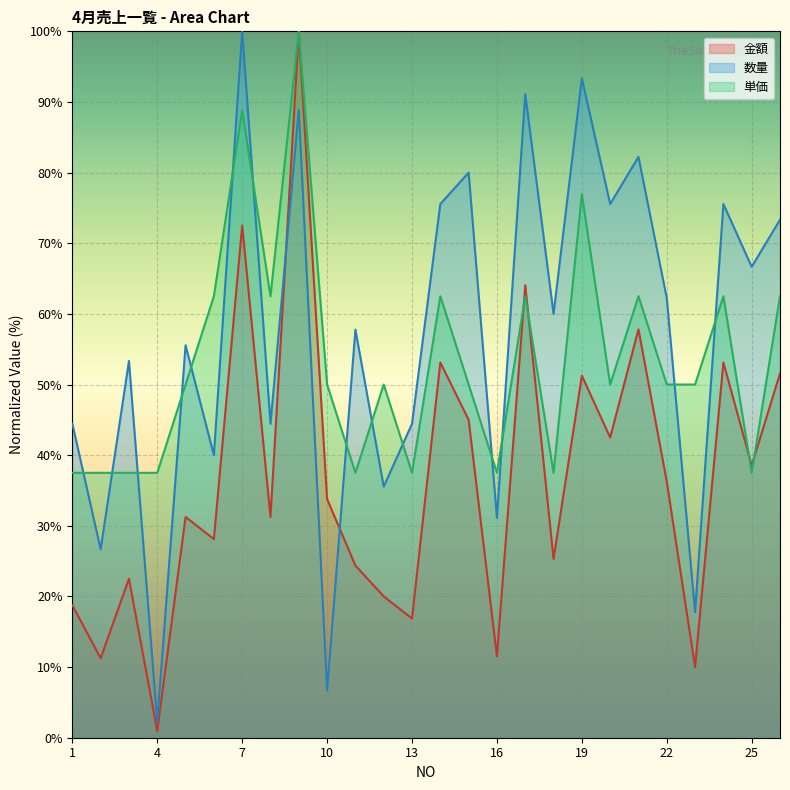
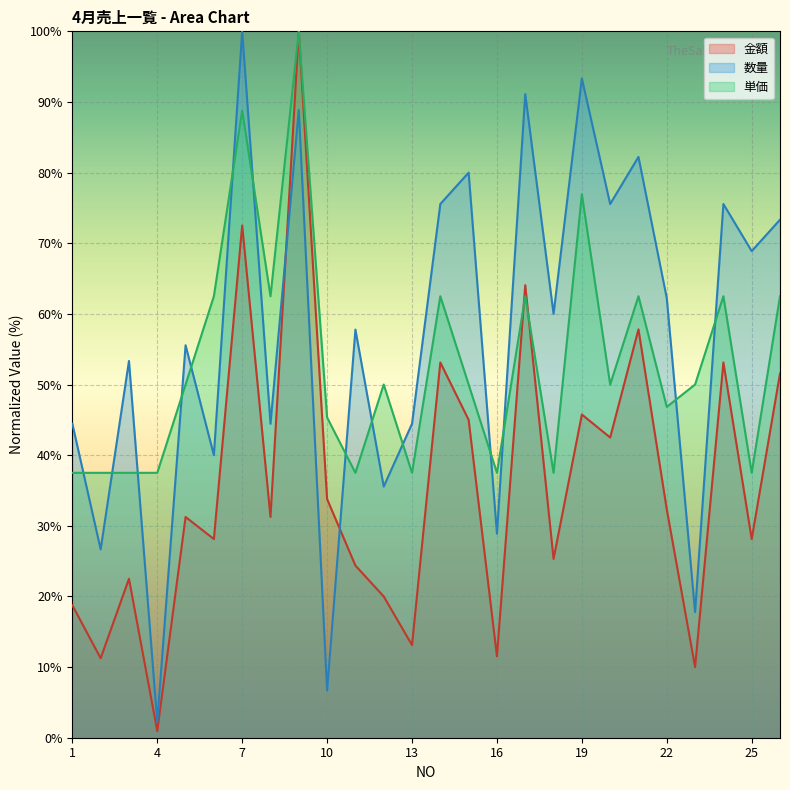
単価, 10: 50% -> 45%
金額, 13: 17% -> 13%
数量, 16: 31% -> 29%
金額, 19: 51% -> 46%
金額, 22: 36% -> 32%
単価, 22: 50% -> 47%
金額, 25: 39% -> 28%
数量, 25: 67% -> 69%
